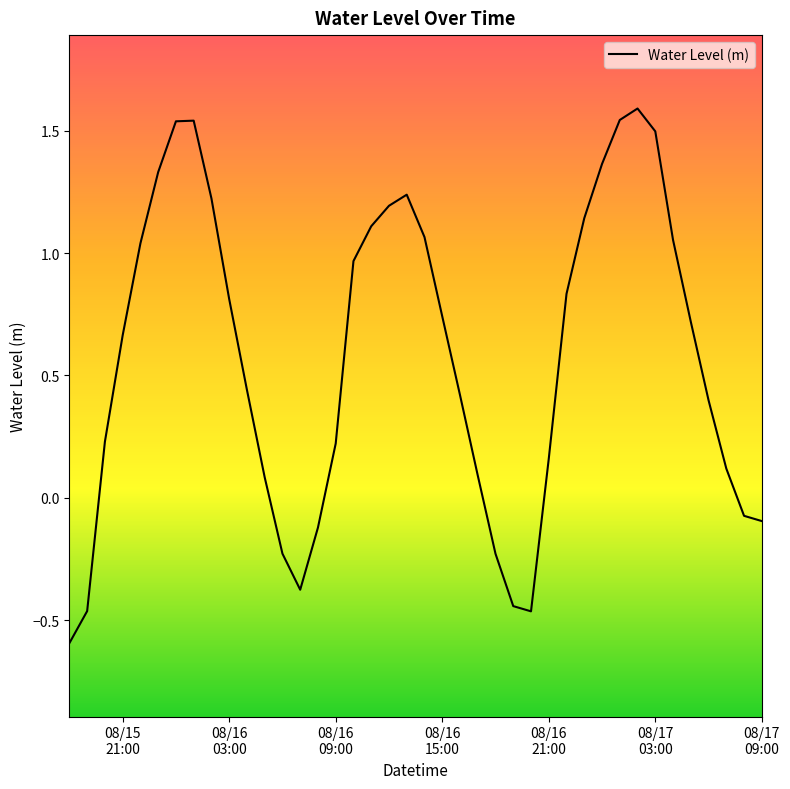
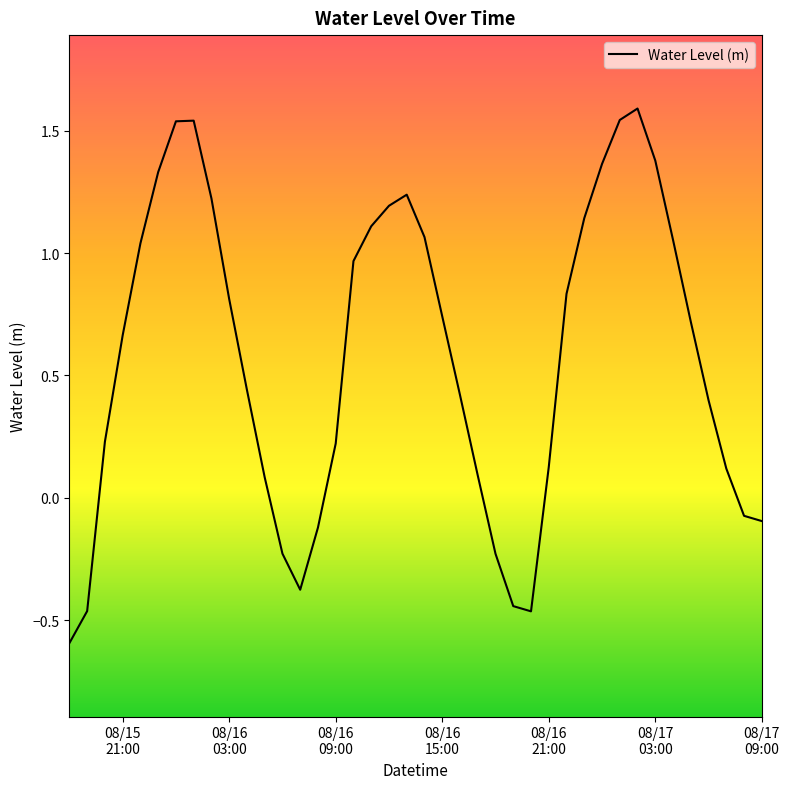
08/16 21:00: 0.16 -> 0.13
08/17 03:00: 1.50 -> 1.38
